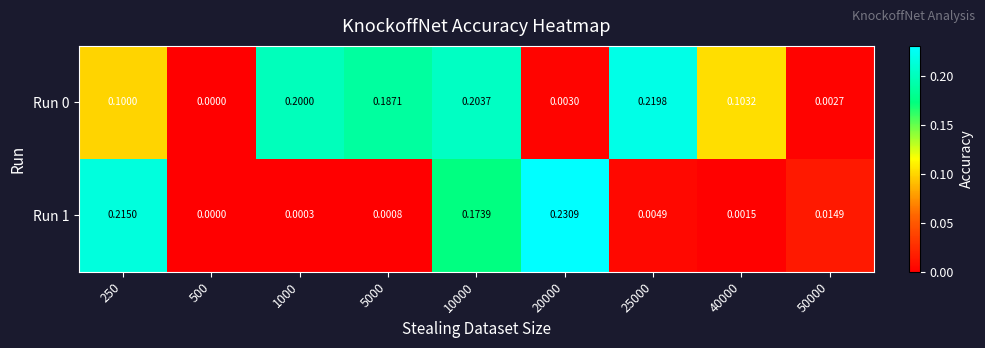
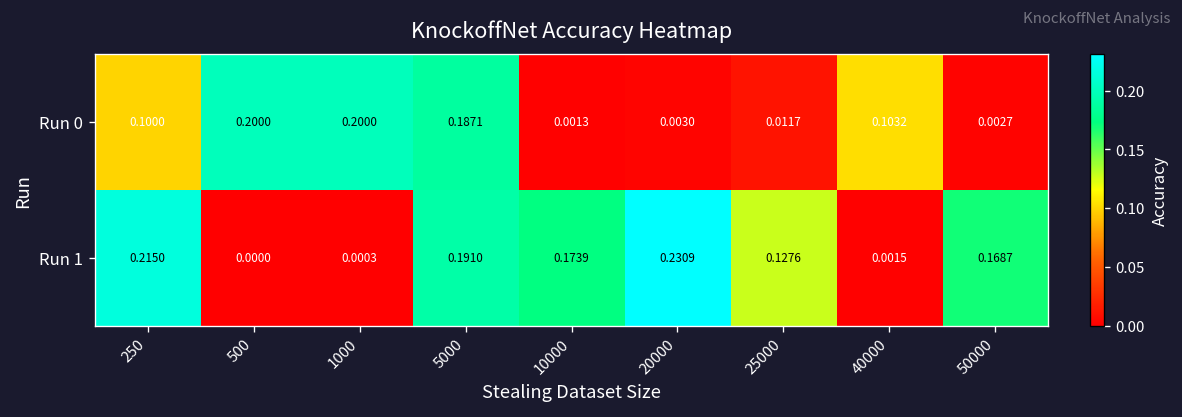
Run 0, 500: 0.0000 -> 0.2000
Run 0, 10000: 0.2037 -> 0.0013
Run 0, 25000: 0.2198 -> 0.0117
Run 1, 5000: 0.0008 -> 0.1910
Run 1, 25000: 0.0049 -> 0.1276
Run 1, 50000: 0.0149 -> 0.1687
